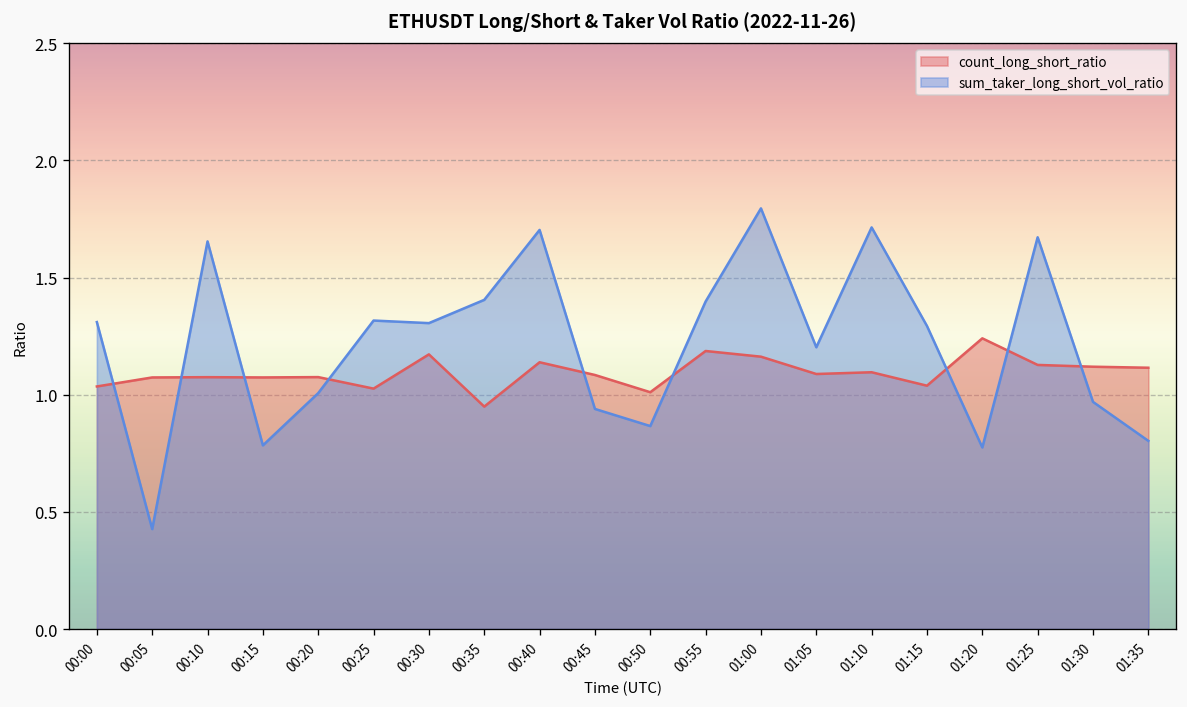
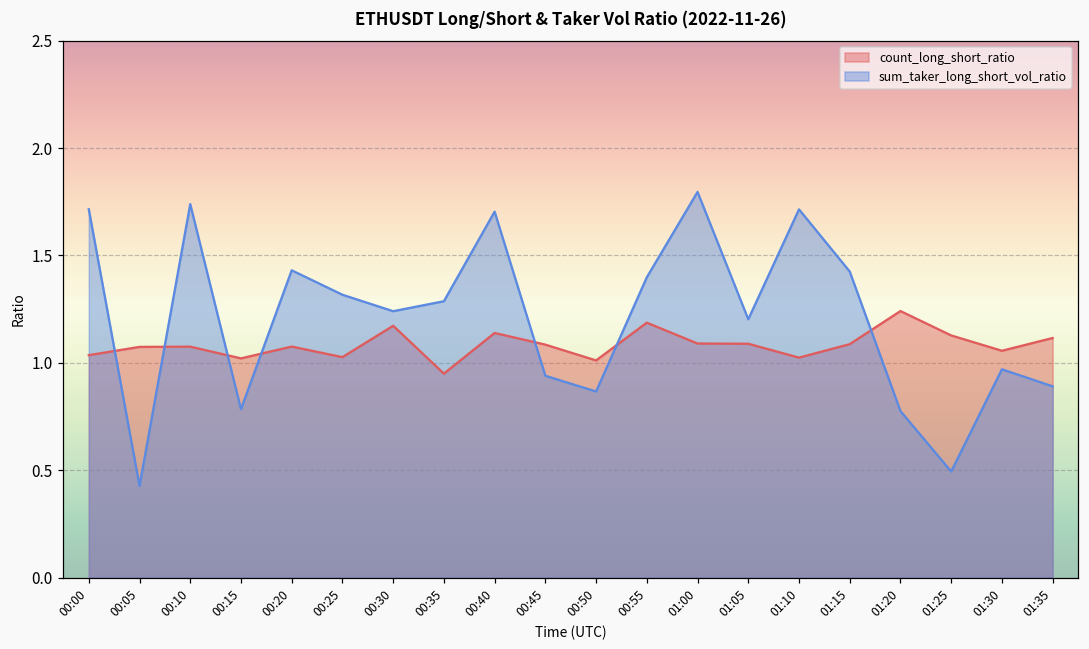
sum_taker_long_short_vol_ratio, 00:00: 1.31 -> 1.71
sum_taker_long_short_vol_ratio, 00:10: 1.65 -> 1.74
count_long_short_ratio, 00:15: 1.07 -> 1.02
sum_taker_long_short_vol_ratio, 00:20: 1.01 -> 1.43
sum_taker_long_short_vol_ratio, 00:30: 1.31 -> 1.24
sum_taker_long_short_vol_ratio, 00:35: 1.41 -> 1.29
count_long_short_ratio, 01:00: 1.16 -> 1.09
count_long_short_ratio, 01:10: 1.10 -> 1.02
count_long_short_ratio, 01:15: 1.04 -> 1.09
sum_taker_long_short_vol_ratio, 01:15: 1.29 -> 1.42
sum_taker_long_short_vol_ratio, 01:25: 1.67 -> 0.49
count_long_short_ratio, 01:30: 1.12 -> 1.06
sum_taker_long_short_vol_ratio, 01:35: 0.80 -> 0.89
